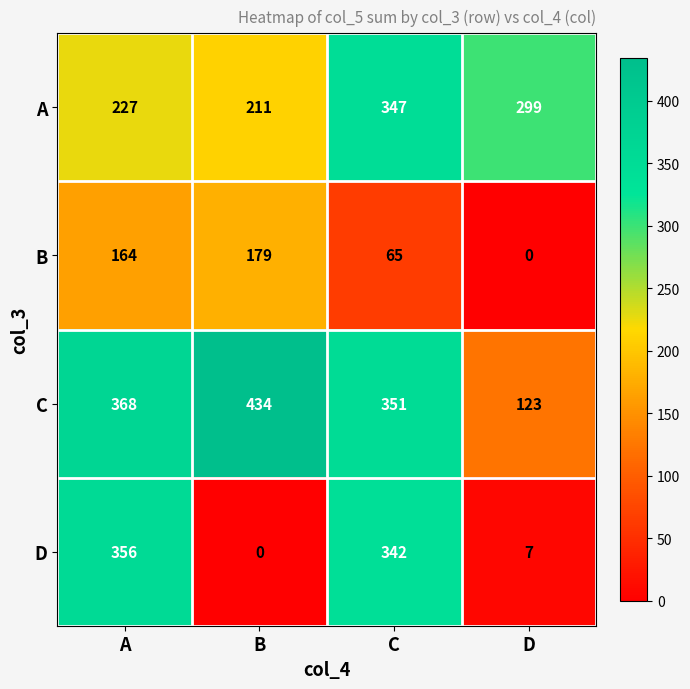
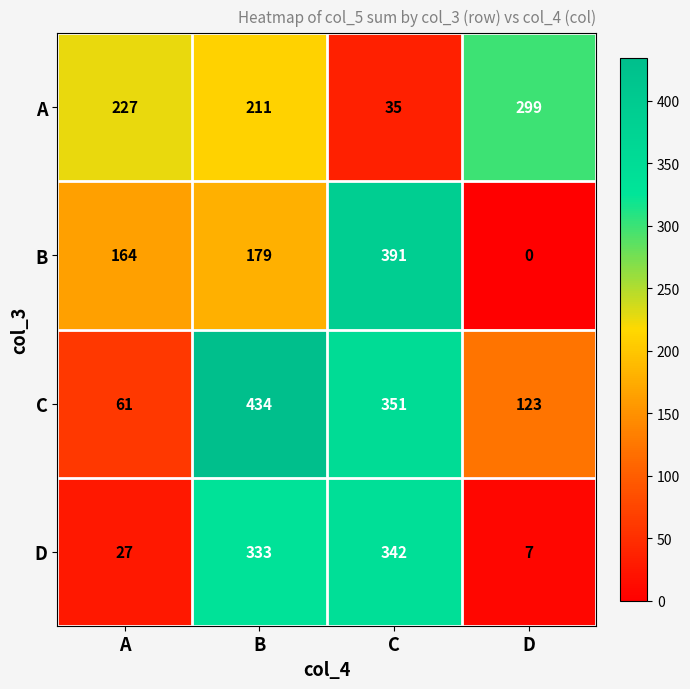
A, C: 347 -> 35
B, C: 65 -> 391
C, A: 368 -> 61
D, A: 356 -> 27
D, B: 0 -> 333
